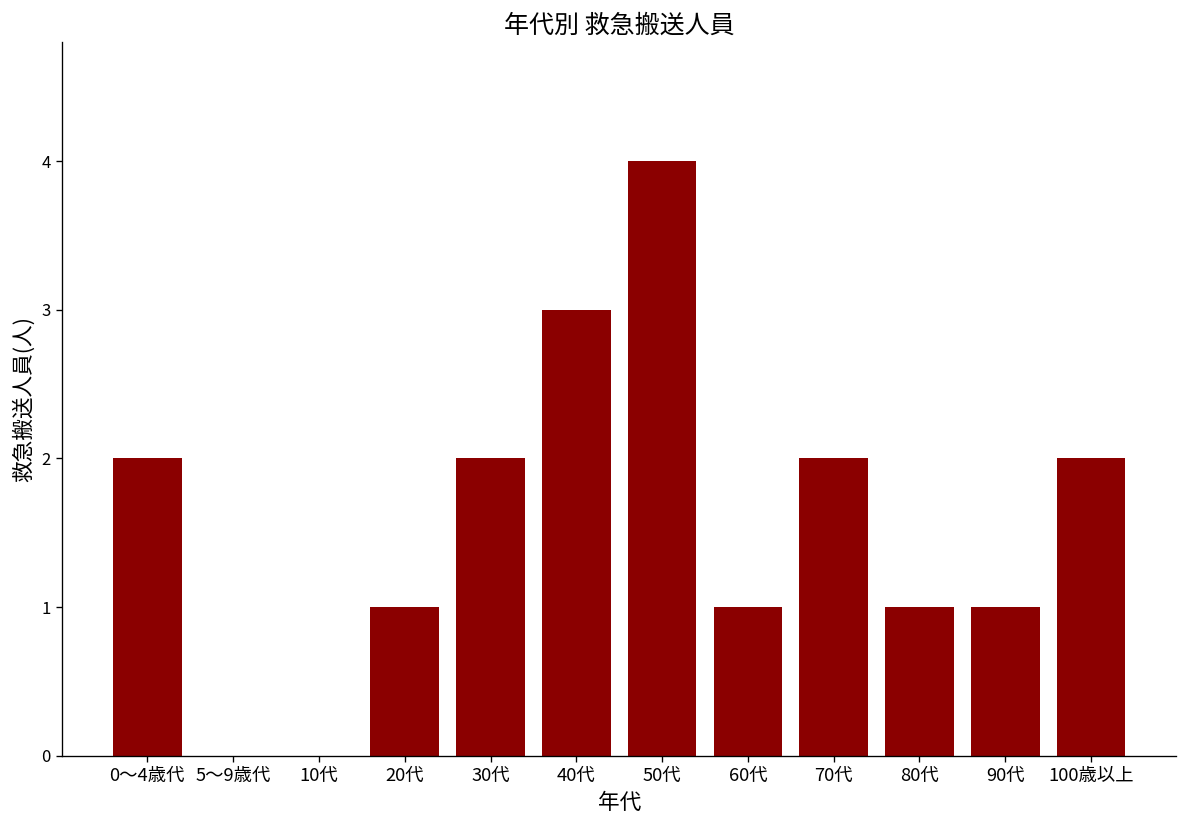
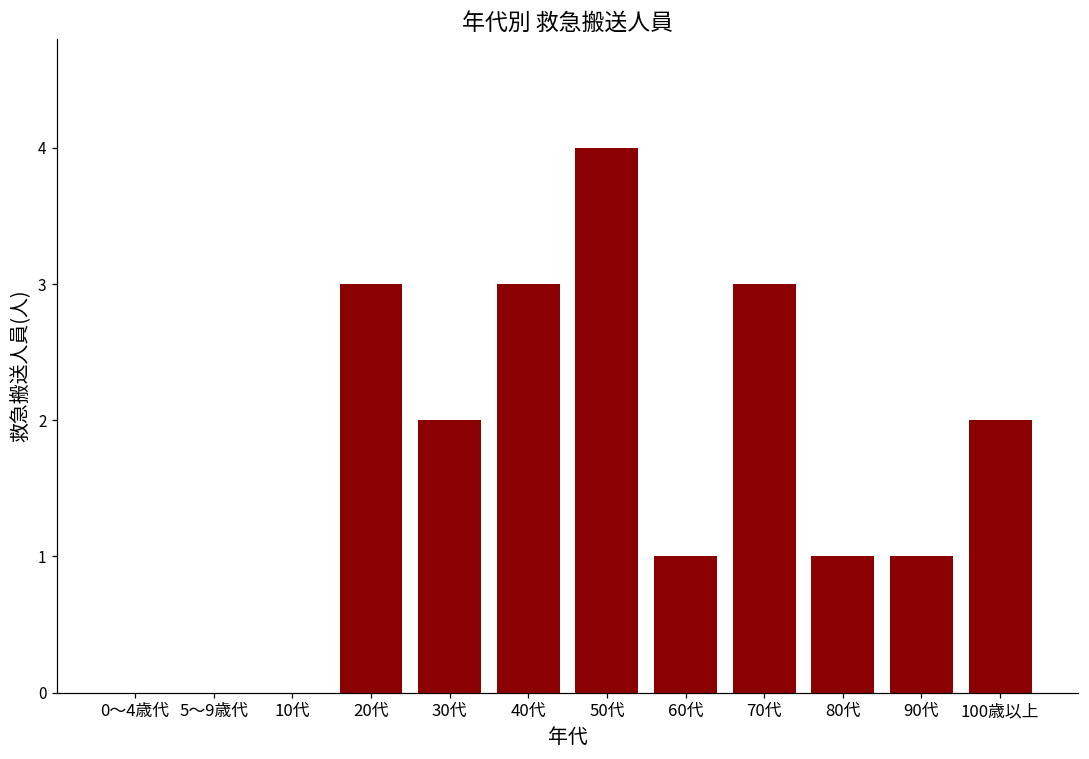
0～4歳代: 2 -> 0
20代: 1 -> 3
70代: 2 -> 3
